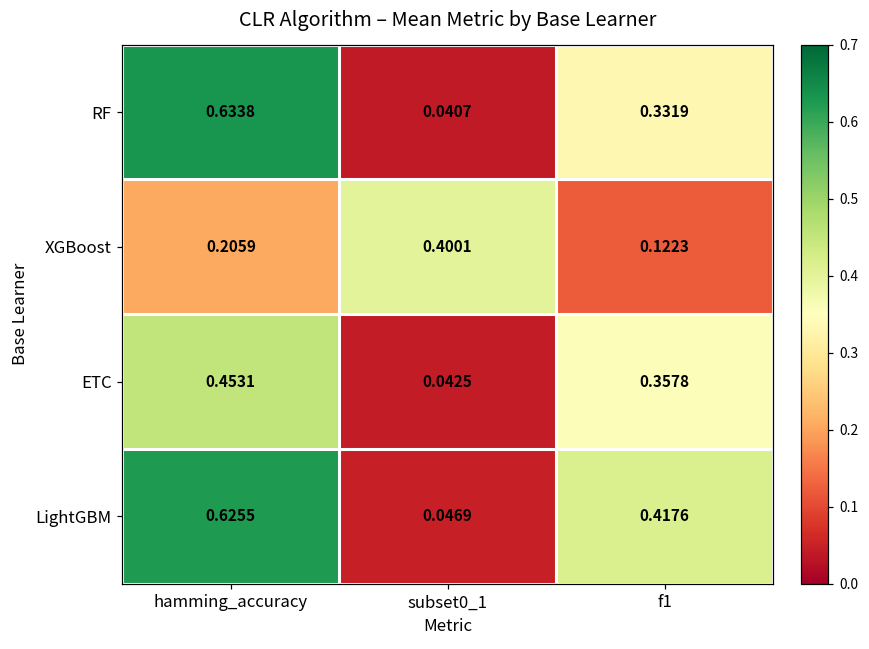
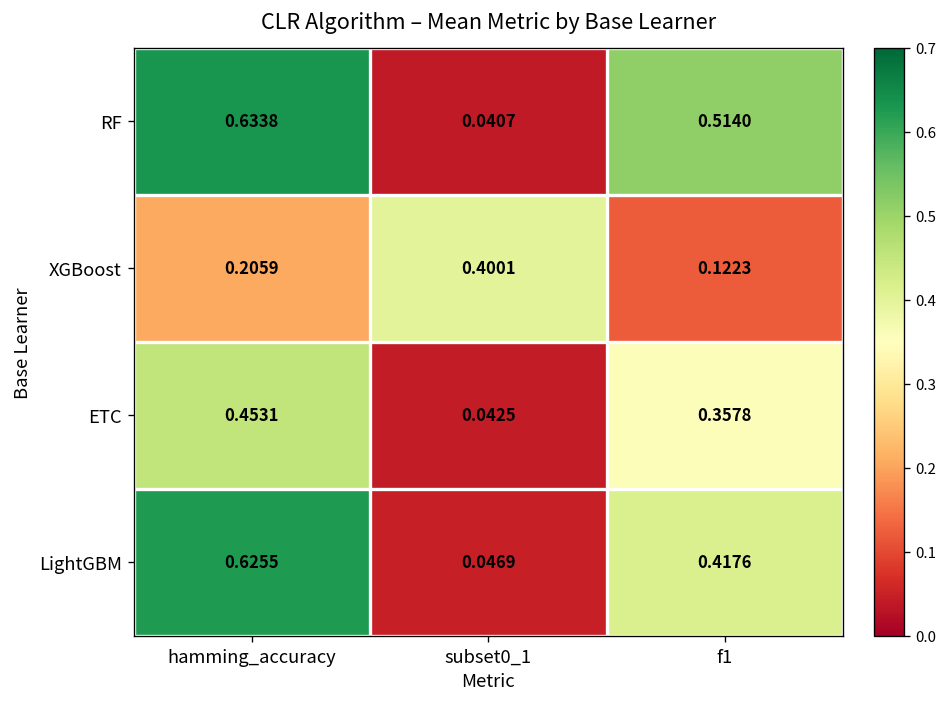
RF, f1: 0.3319 -> 0.5140
